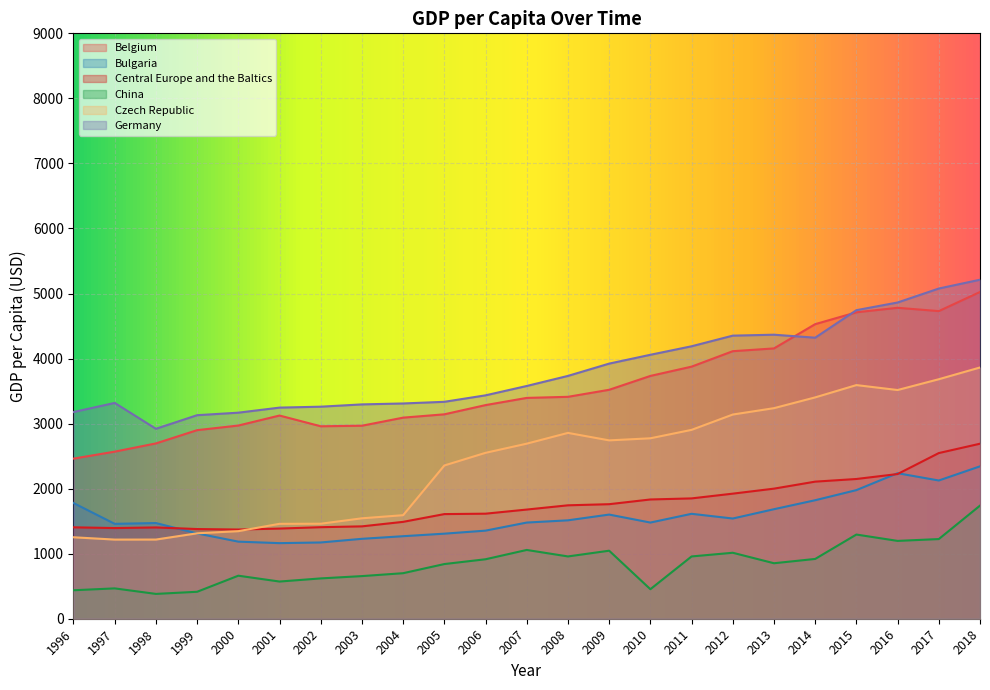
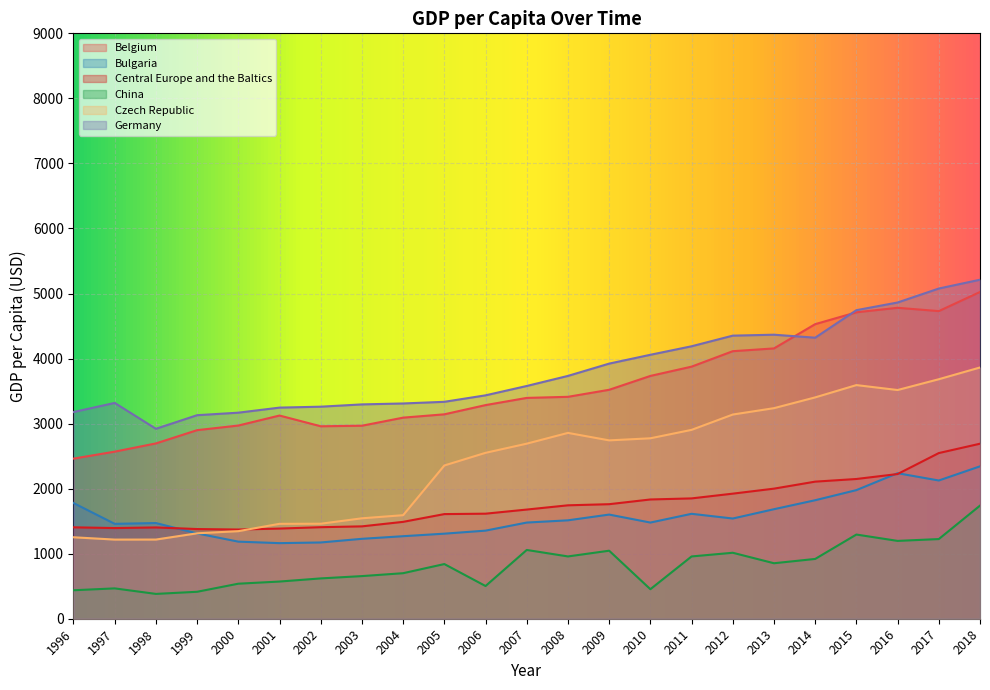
China, 2000: 700 -> 500
China, 2006: 900 -> 500
